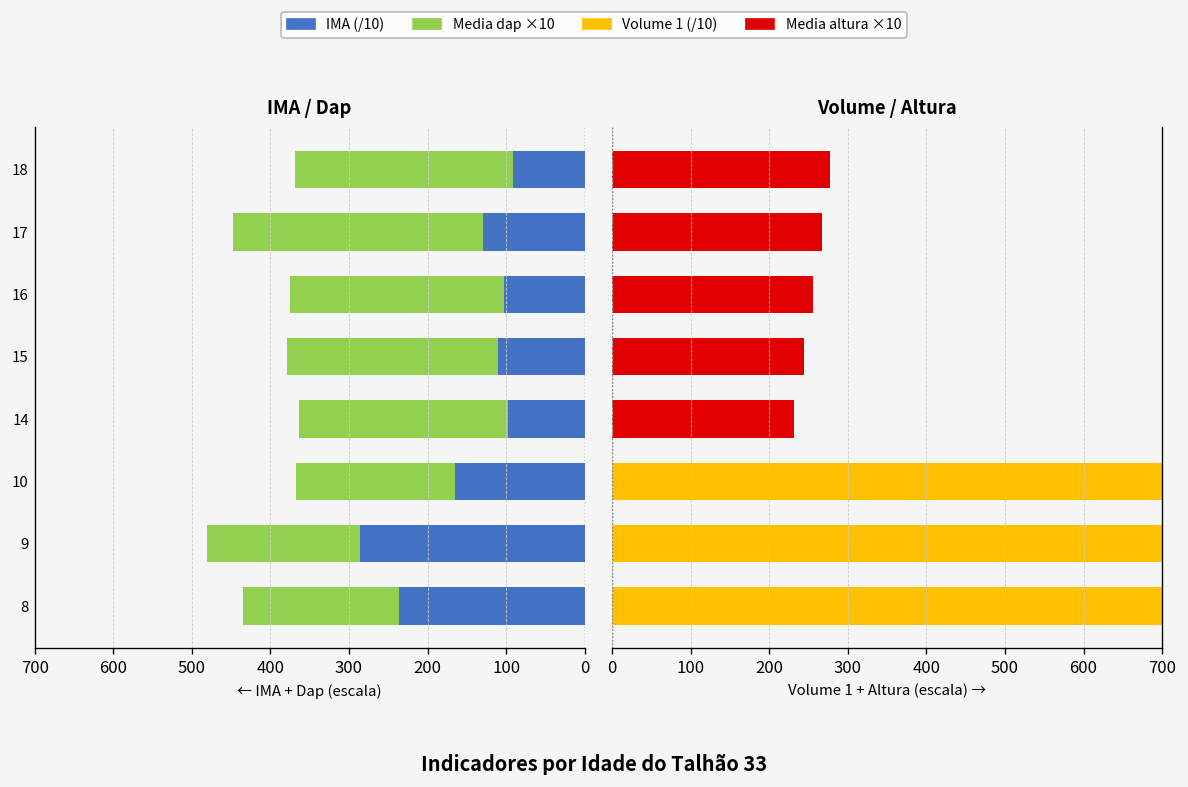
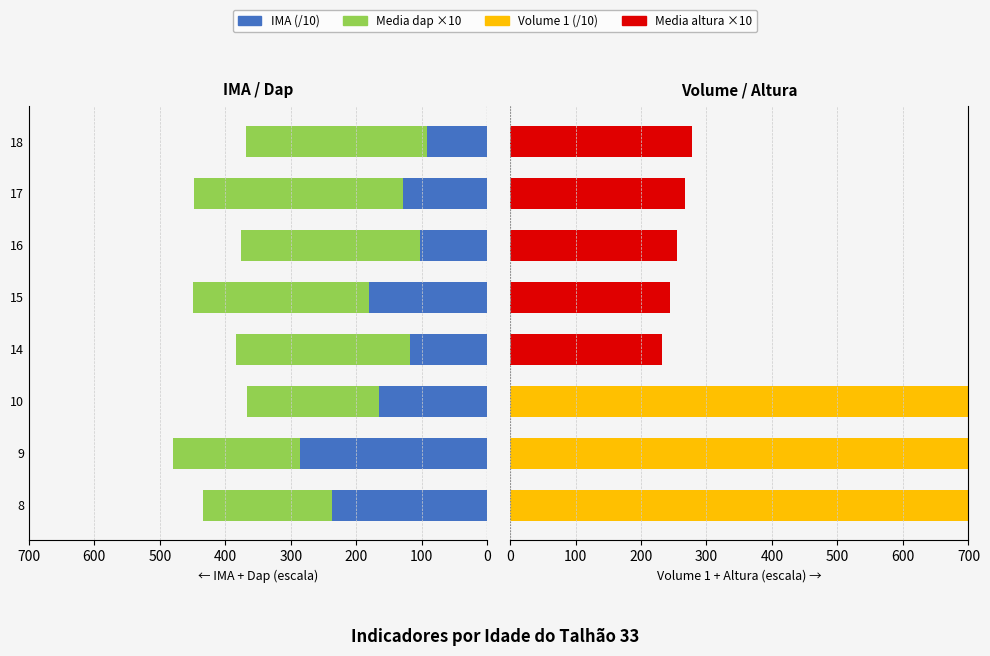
IMA / Dap, IMA (/10), 15: 110 -> 180
IMA / Dap, IMA (/10), 14: 100 -> 120
